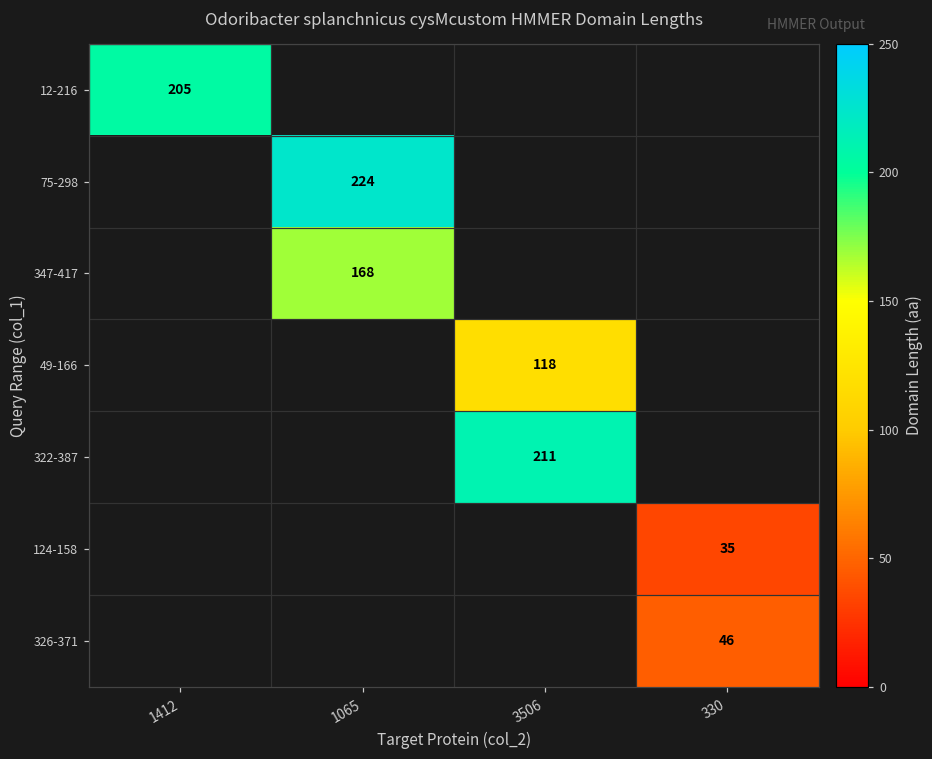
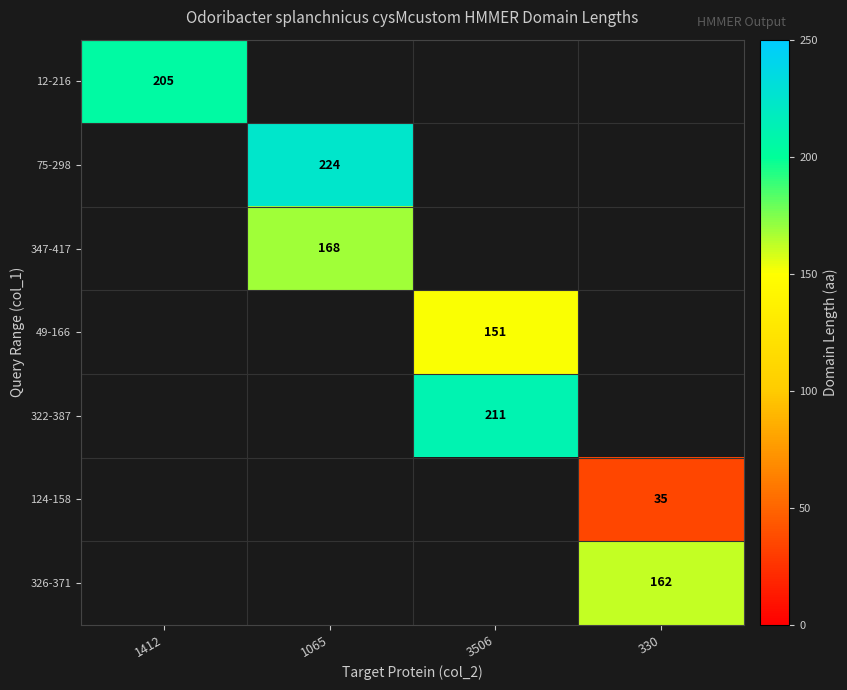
49-166, 3506: 118 -> 151
326-371, 330: 46 -> 162
